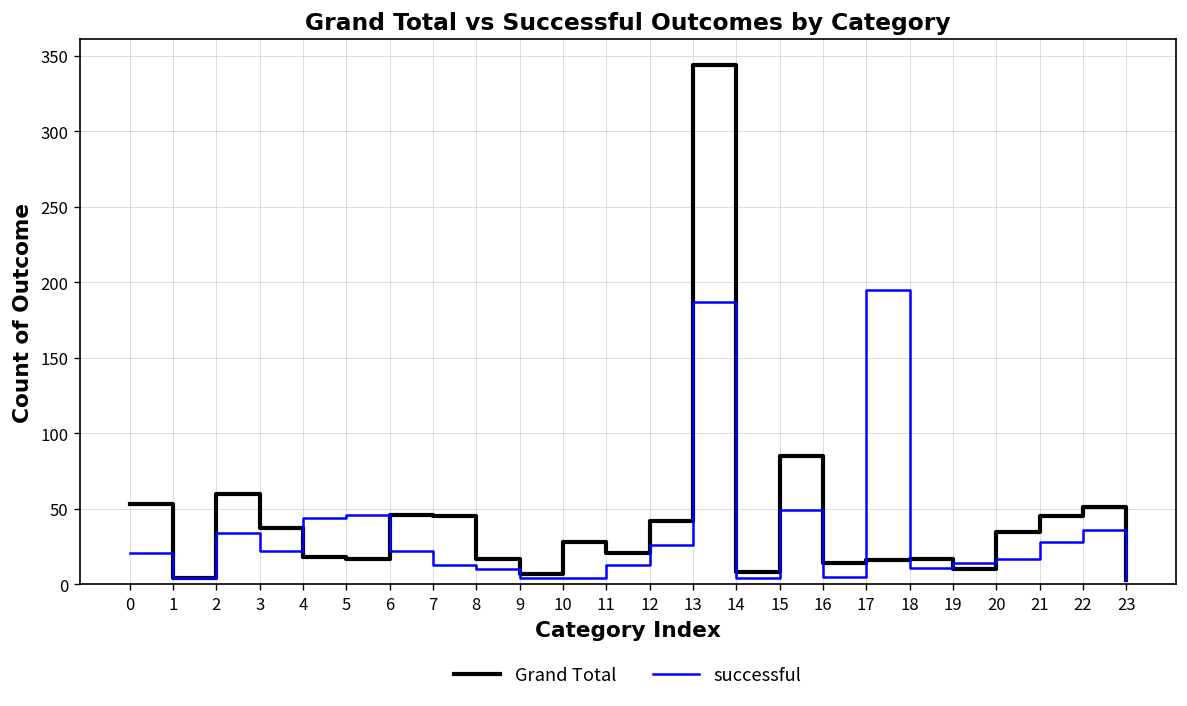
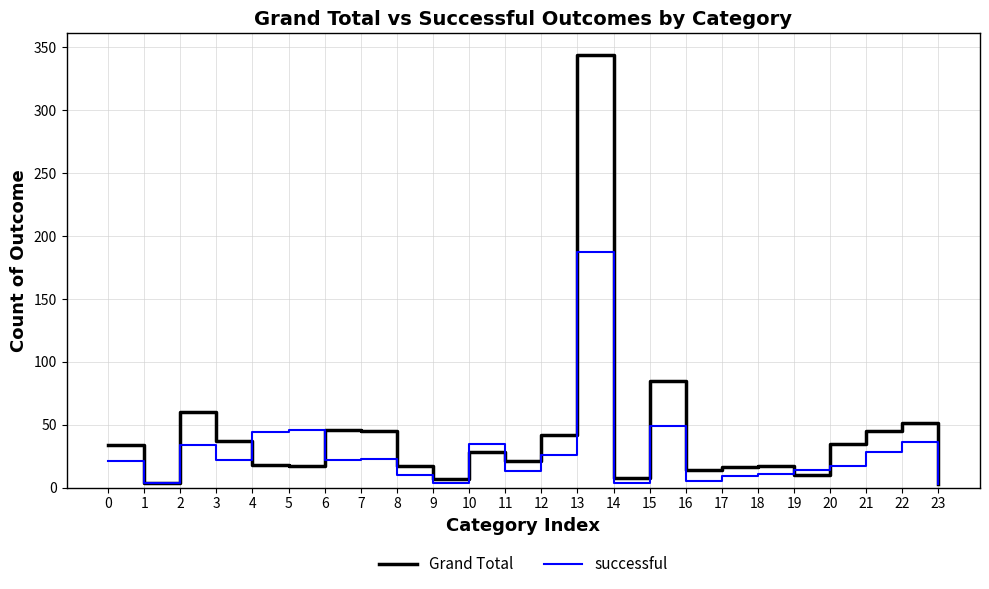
Grand Total, 0: 53 -> 34
successful, 7: 13 -> 23
successful, 10: 4 -> 35
successful, 17: 195 -> 9
